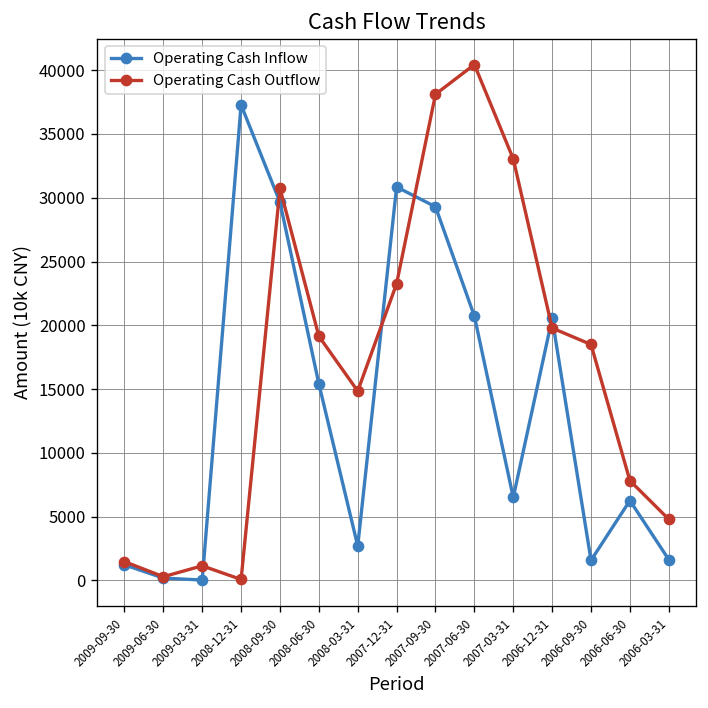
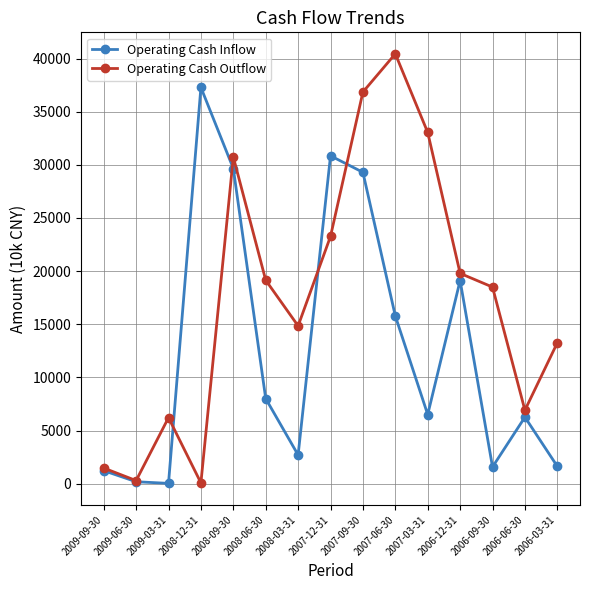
Operating Cash Outflow, 2009-03-31: 1100 -> 6200
Operating Cash Inflow, 2008-06-30: 15400 -> 8000
Operating Cash Outflow, 2007-09-30: 38100 -> 36800
Operating Cash Inflow, 2007-06-30: 20700 -> 15800
Operating Cash Inflow, 2006-12-31: 20500 -> 19100
Operating Cash Outflow, 2006-06-30: 7800 -> 6900
Operating Cash Outflow, 2006-03-31: 4800 -> 13300
